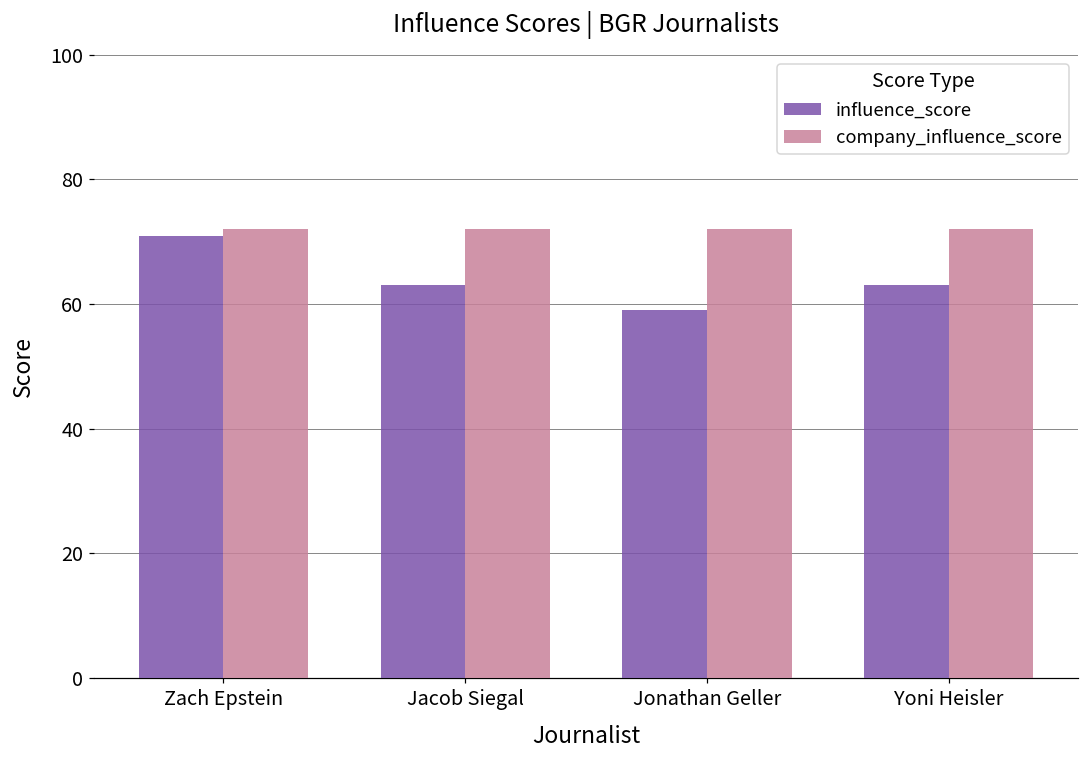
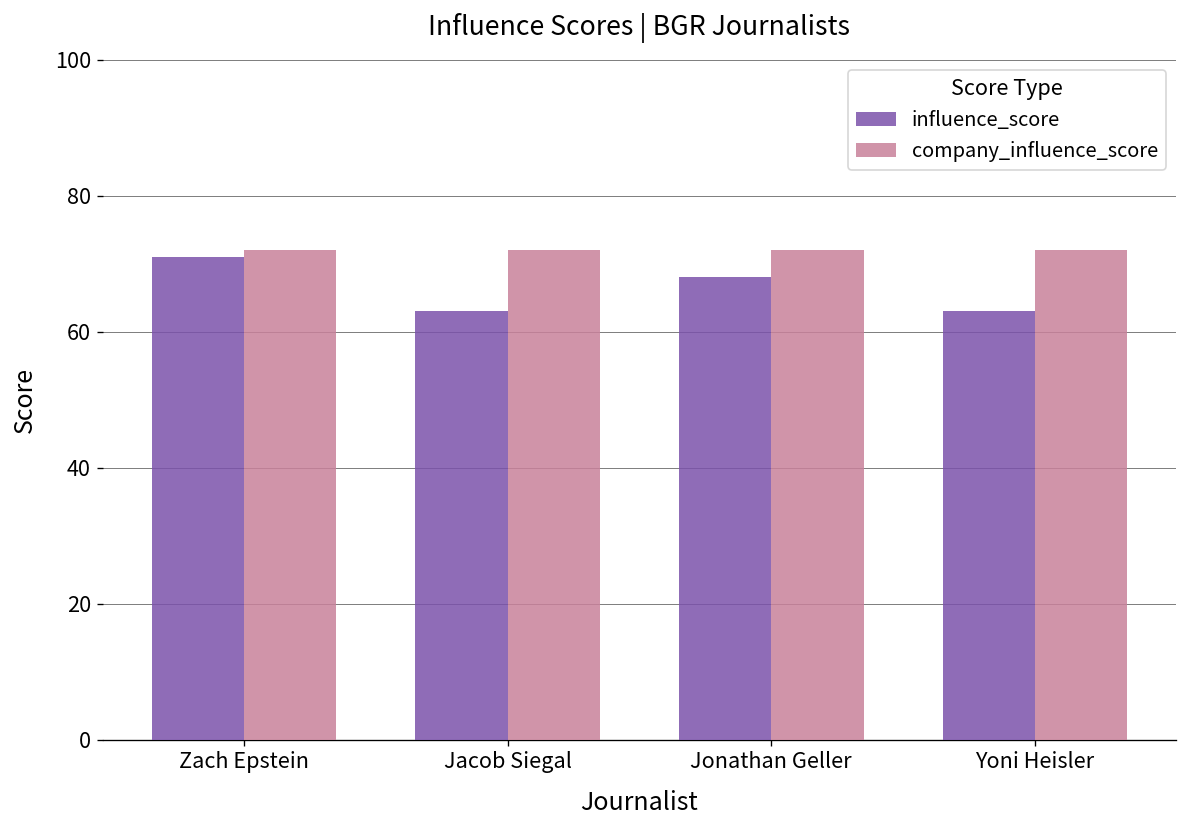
influence_score, Jonathan Geller: 59 -> 68
